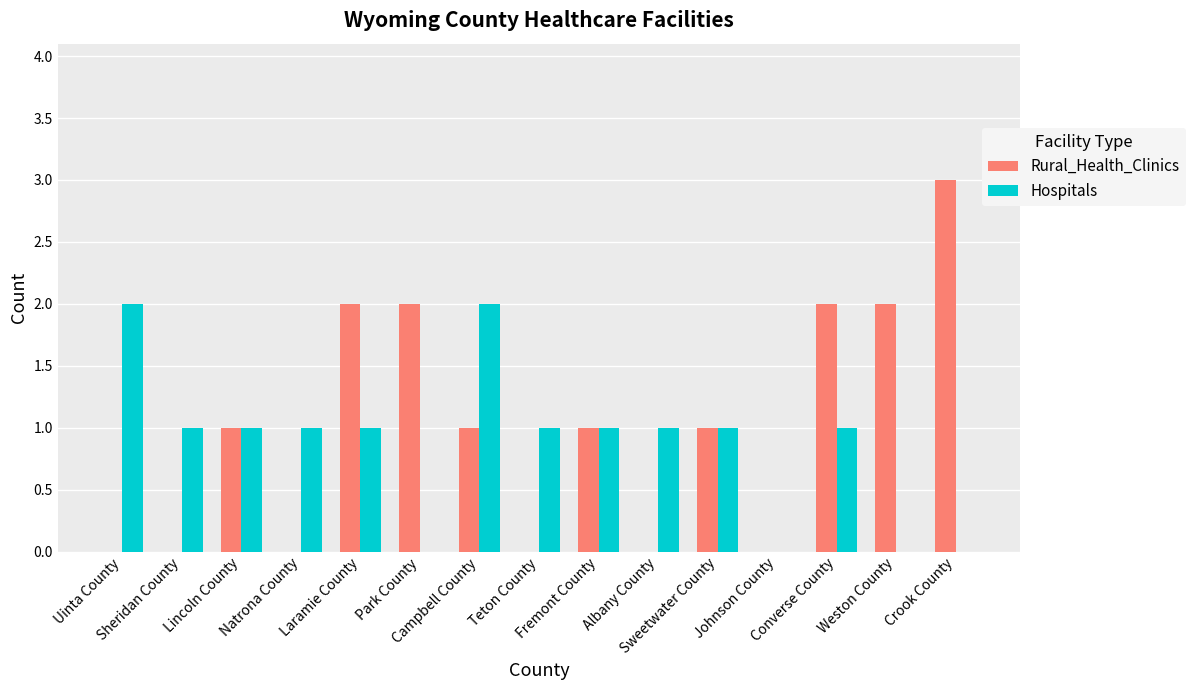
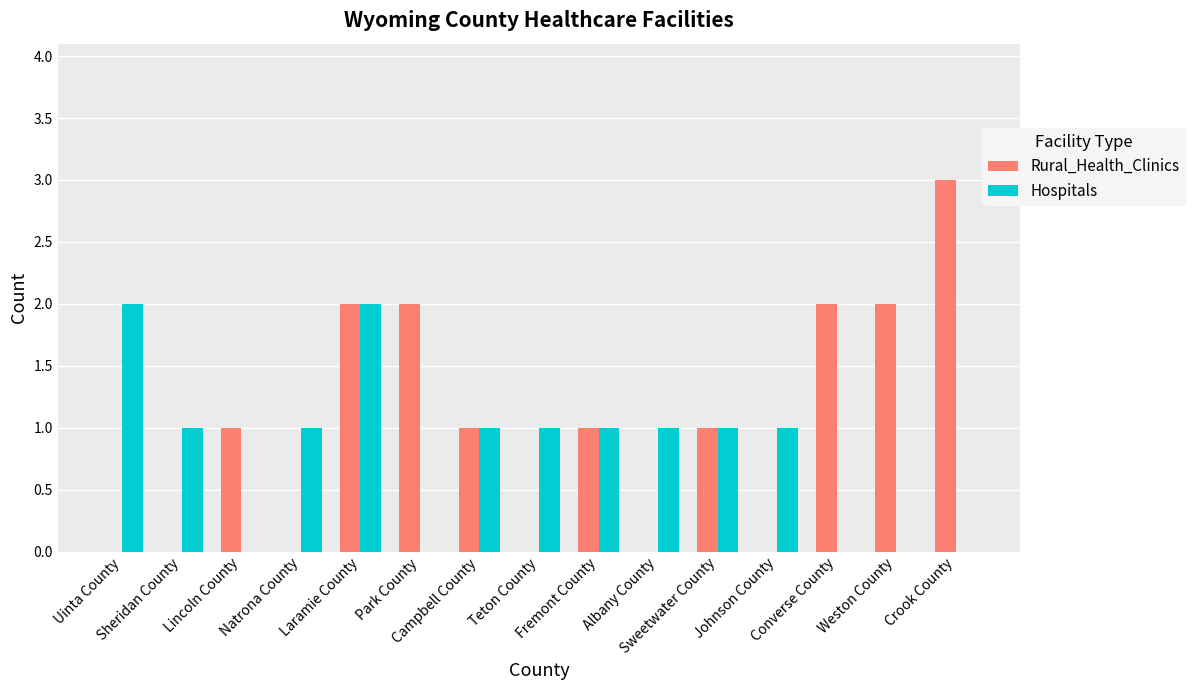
Hospitals, Lincoln County: 1 -> 0
Hospitals, Laramie County: 1 -> 2
Hospitals, Campbell County: 2 -> 1
Hospitals, Johnson County: 0 -> 1
Hospitals, Converse County: 1 -> 0
